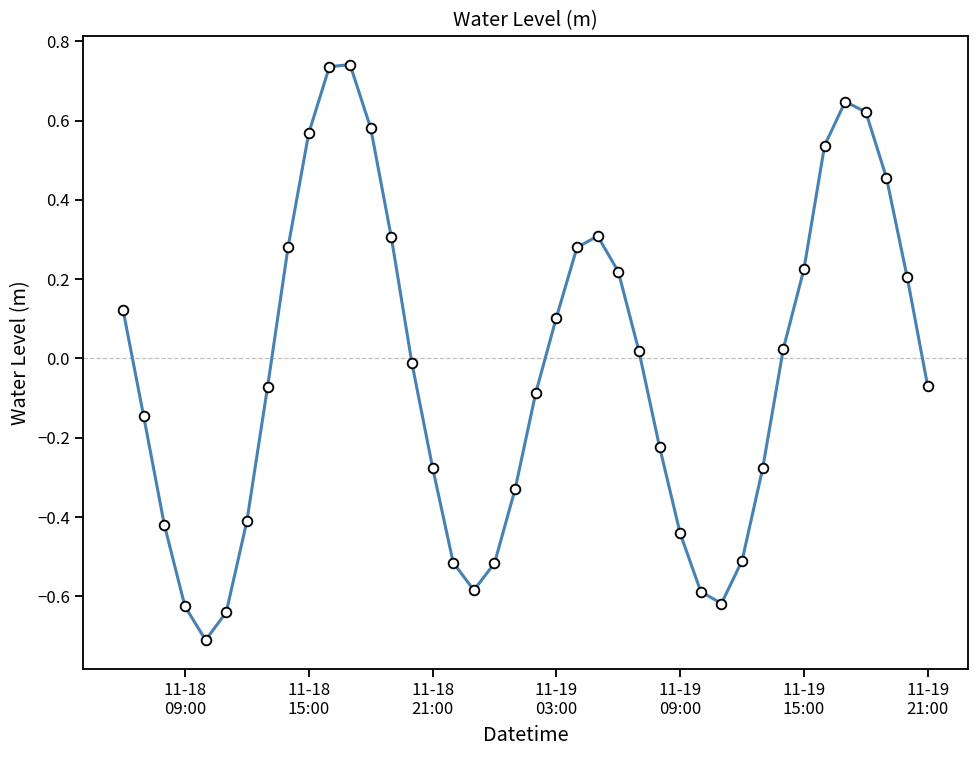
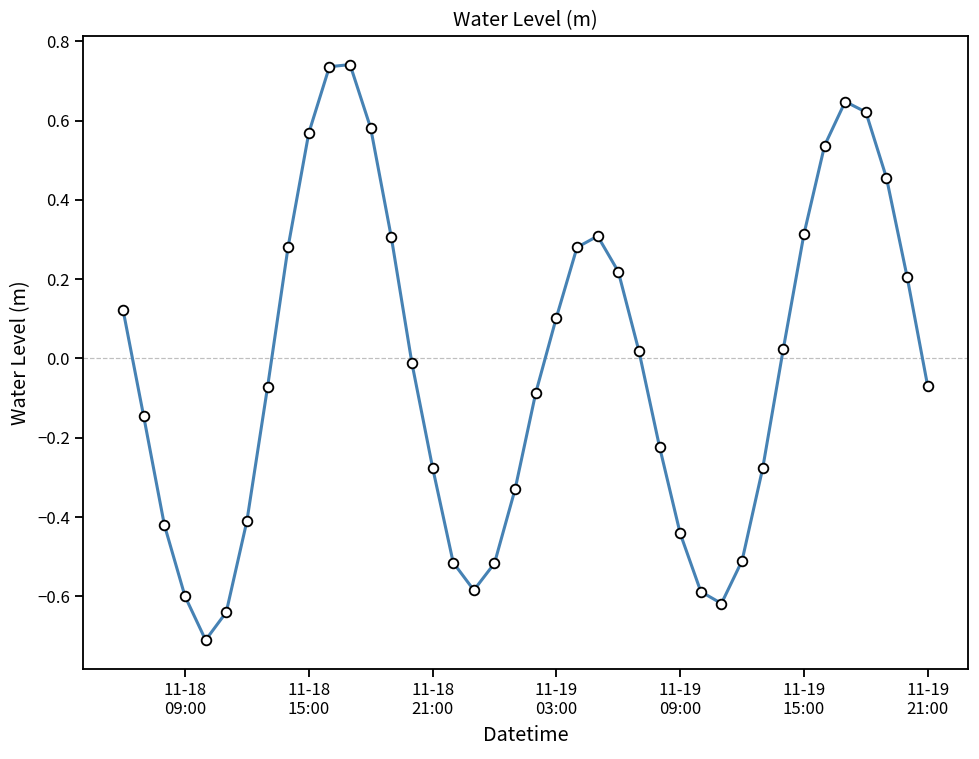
11-18 09:00: -0.63 -> -0.60
11-19 15:00: 0.23 -> 0.31
